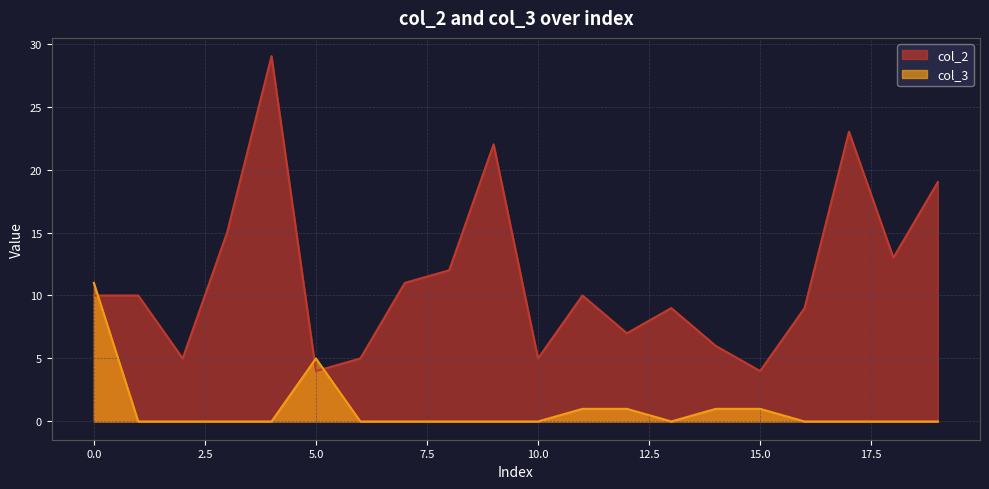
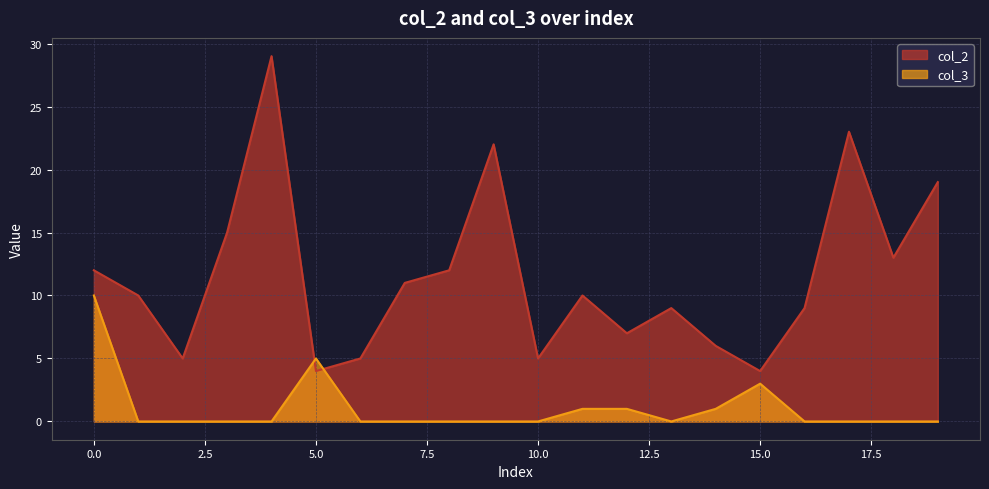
col_2, 0.0: 10 -> 12
col_3, 0.0: 11 -> 10
col_3, 15.0: 1 -> 3
